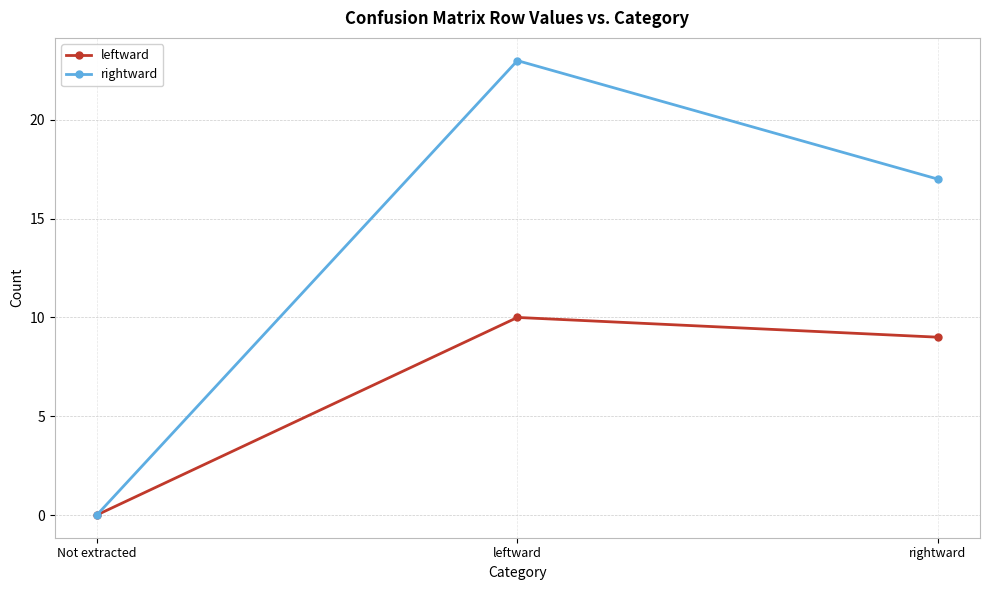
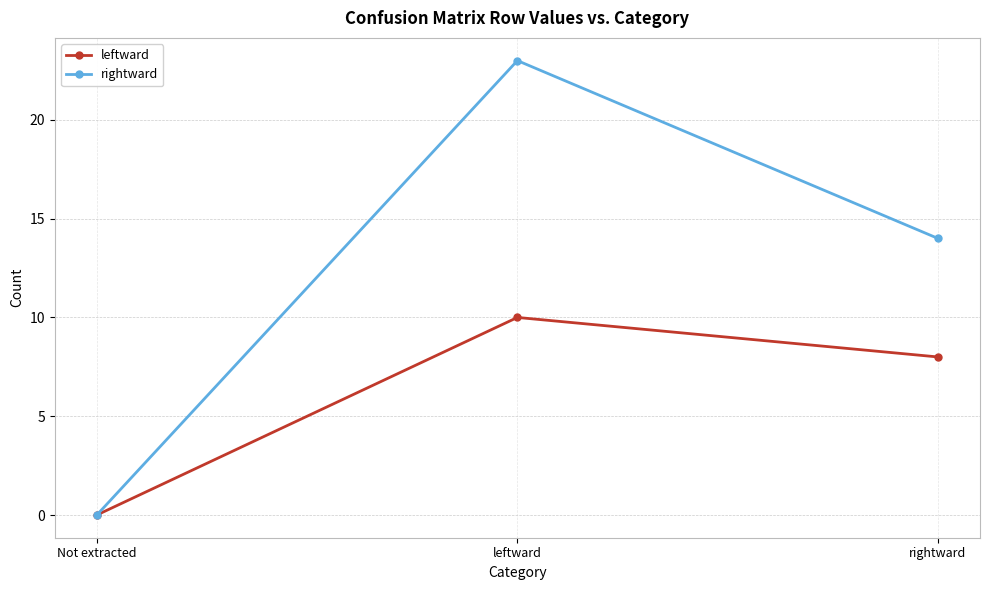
leftward, rightward: 9 -> 8
rightward, rightward: 17 -> 14
